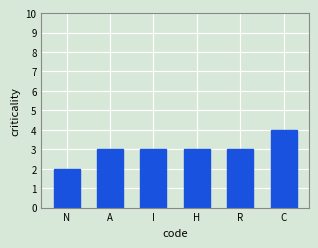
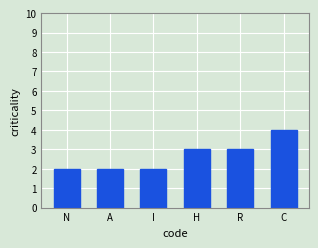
A: 3 -> 2
I: 3 -> 2
